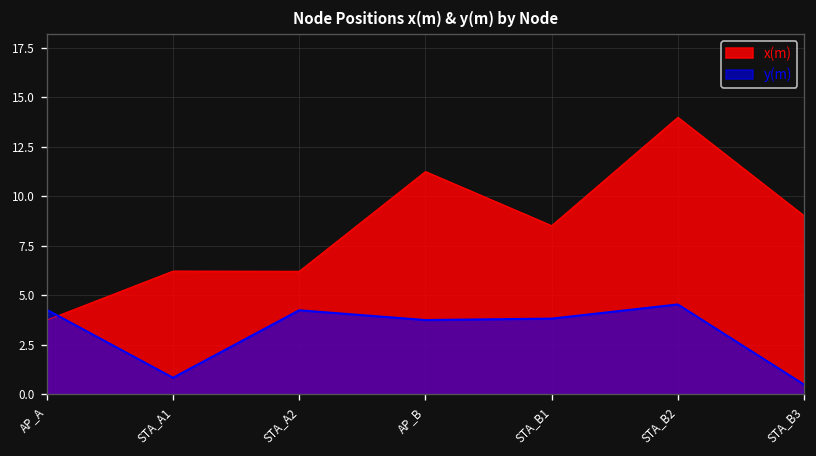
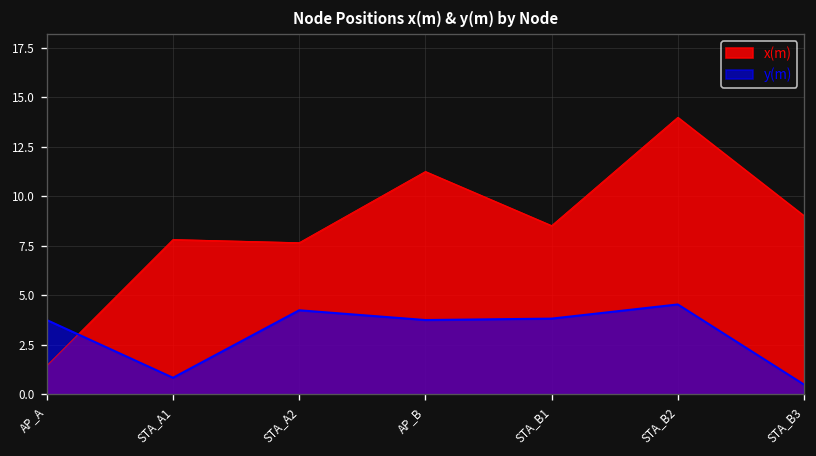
x(m), AP_A: 3.8 -> 1.4
y(m), AP_A: 4.3 -> 3.8
x(m), STA_A1: 6.2 -> 7.8
x(m), STA_A2: 6.2 -> 7.7
